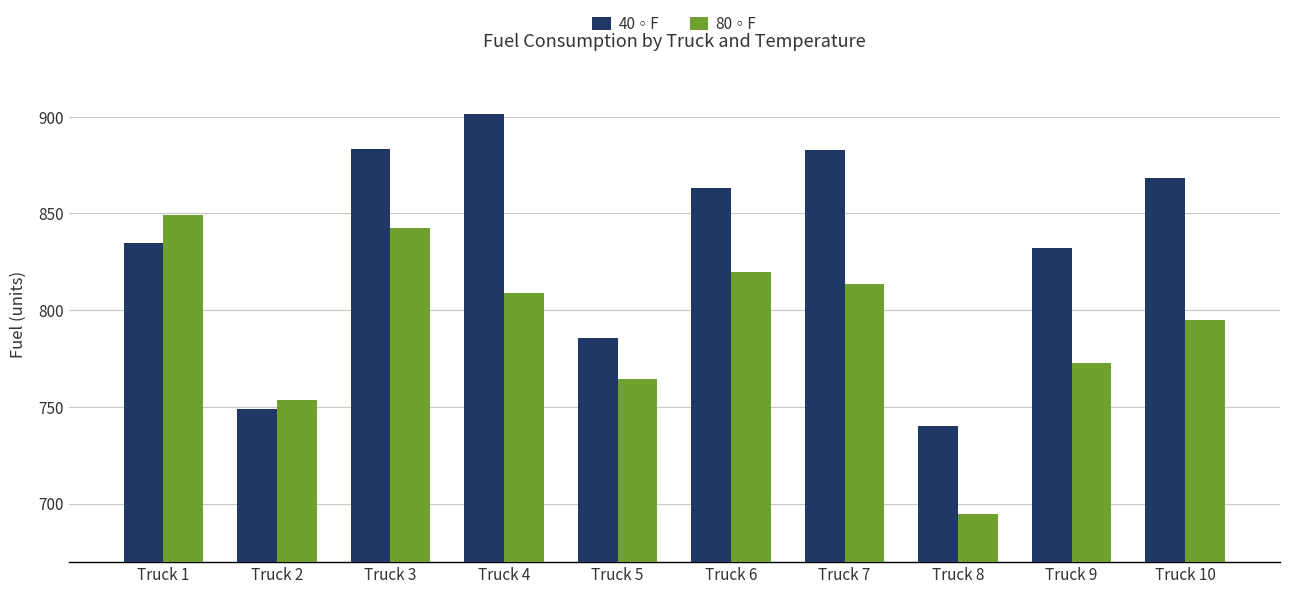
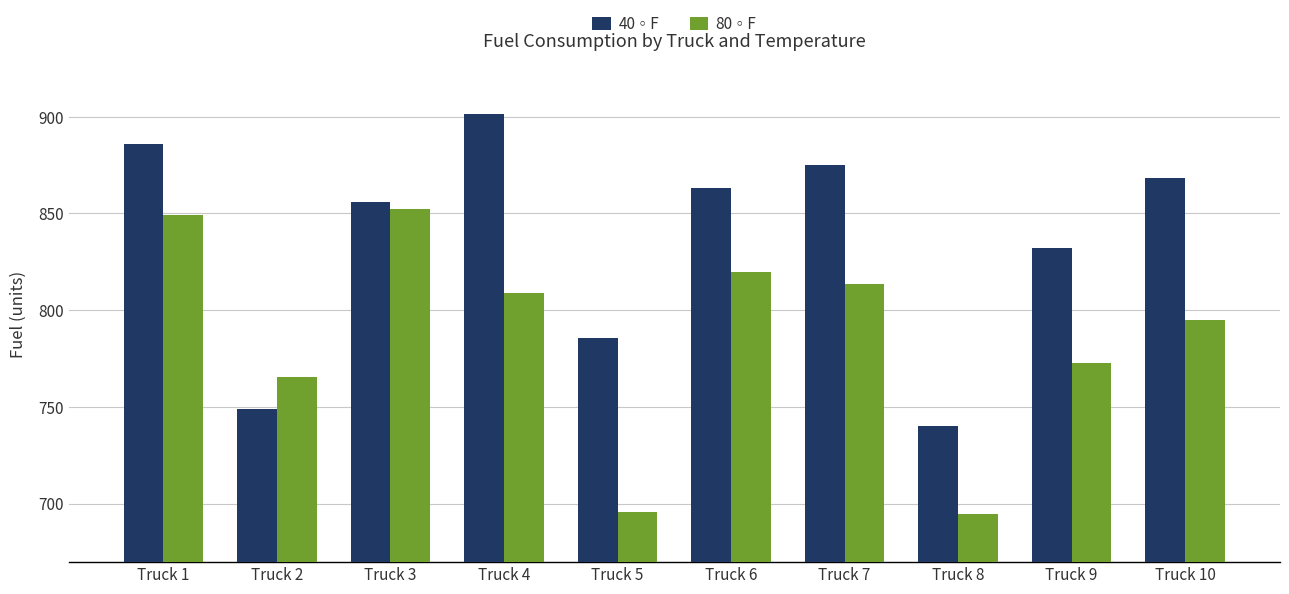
40◦F, Truck 1: 835 -> 886
80◦F, Truck 2: 754 -> 765
40◦F, Truck 3: 883 -> 856
80◦F, Truck 3: 843 -> 852
80◦F, Truck 5: 764 -> 696
40◦F, Truck 7: 883 -> 875
